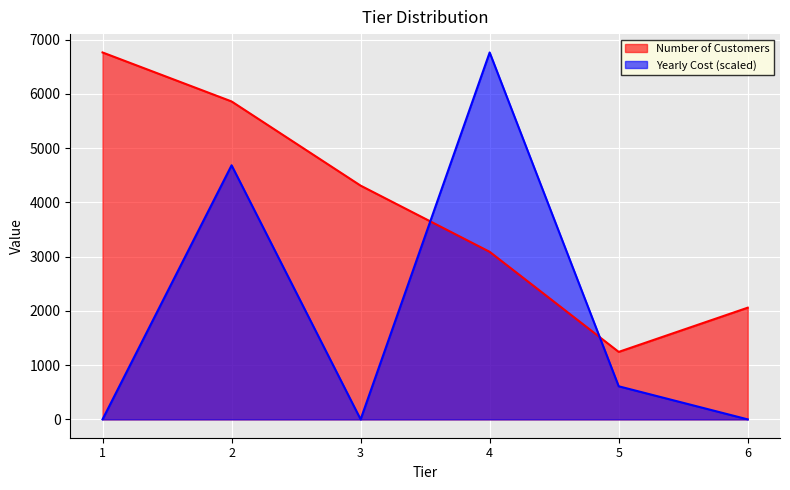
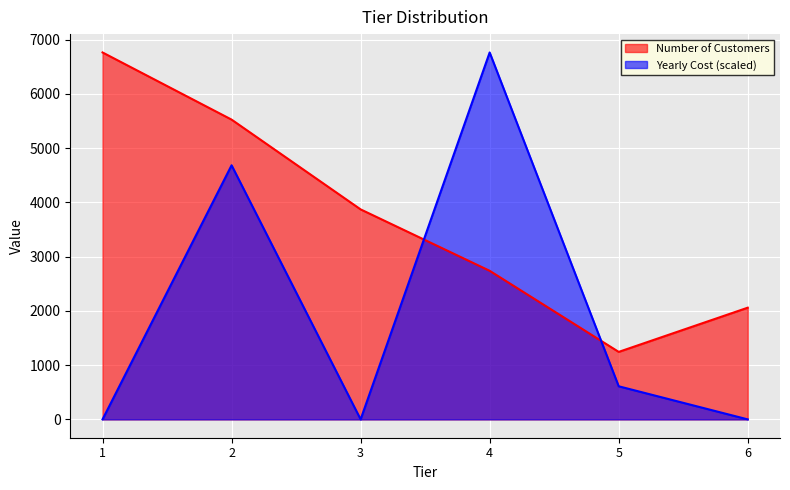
Number of Customers, 2: 5900 -> 5500
Number of Customers, 3: 4300 -> 3900
Number of Customers, 4: 3100 -> 2700
